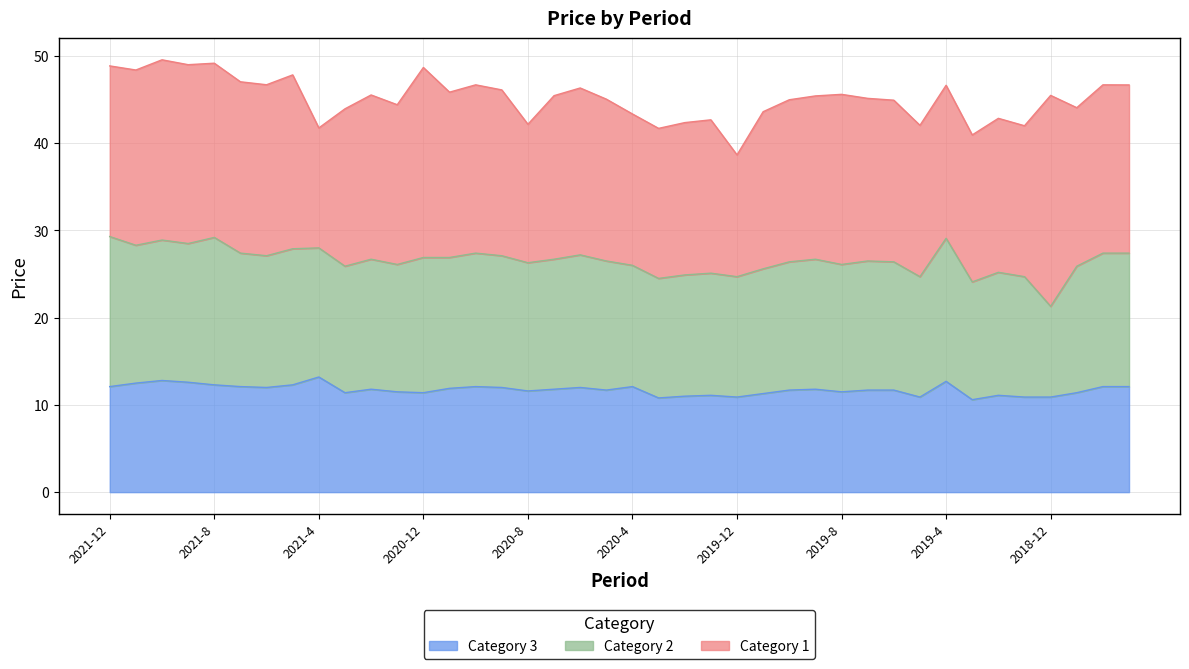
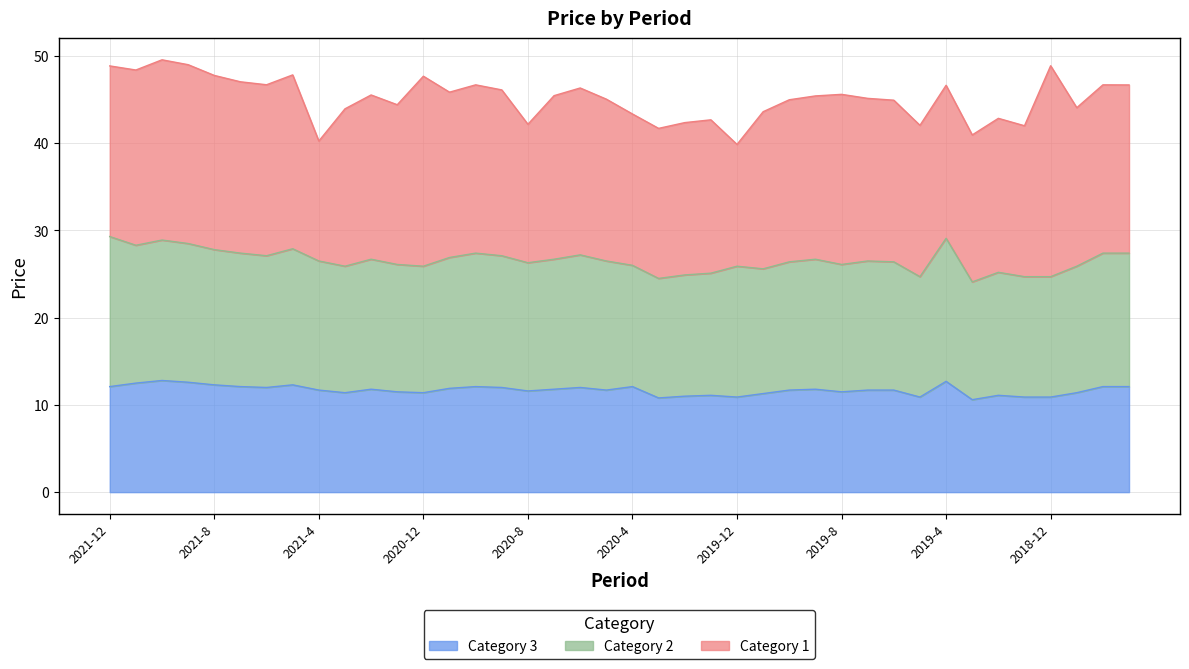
Category 2, 2021-8: 17 -> 16
Category 3, 2021-4: 13 -> 12
Category 2, 2020-12: 15 -> 14
Category 2, 2019-12: 14 -> 15
Category 2, 2018-12: 10 -> 14
